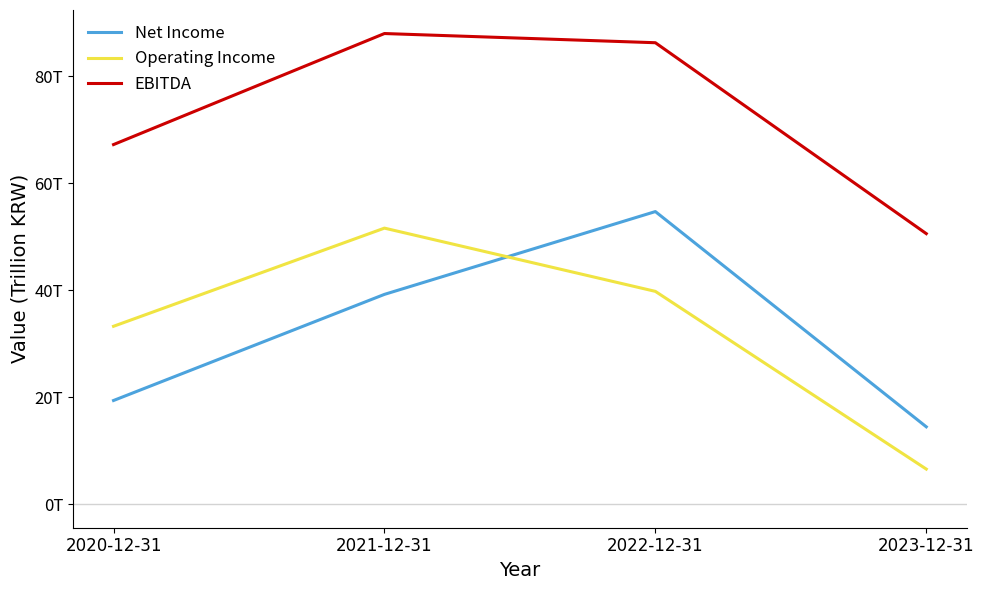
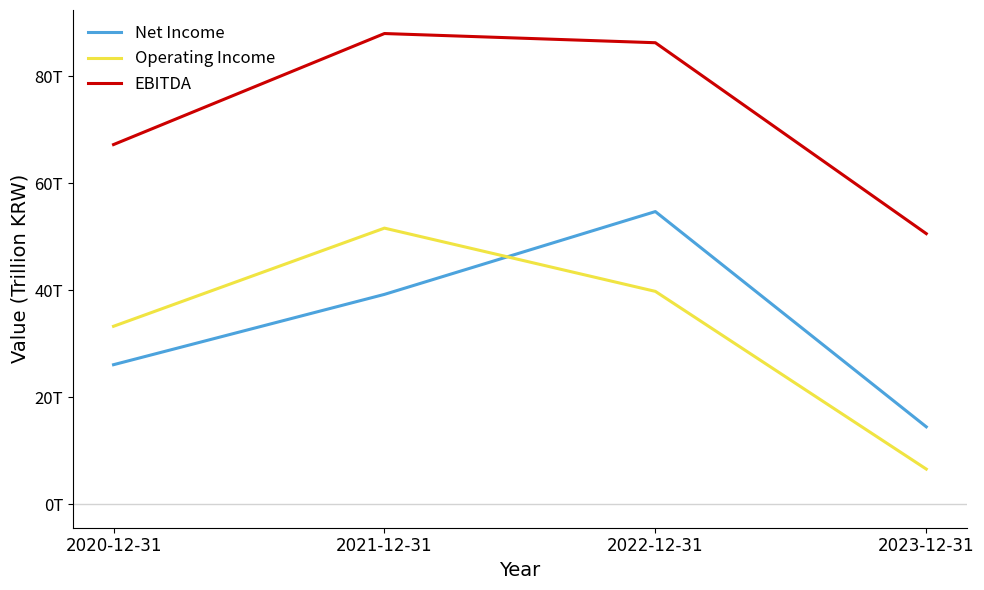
Net Income, 2020-12-31: 19T -> 26T
